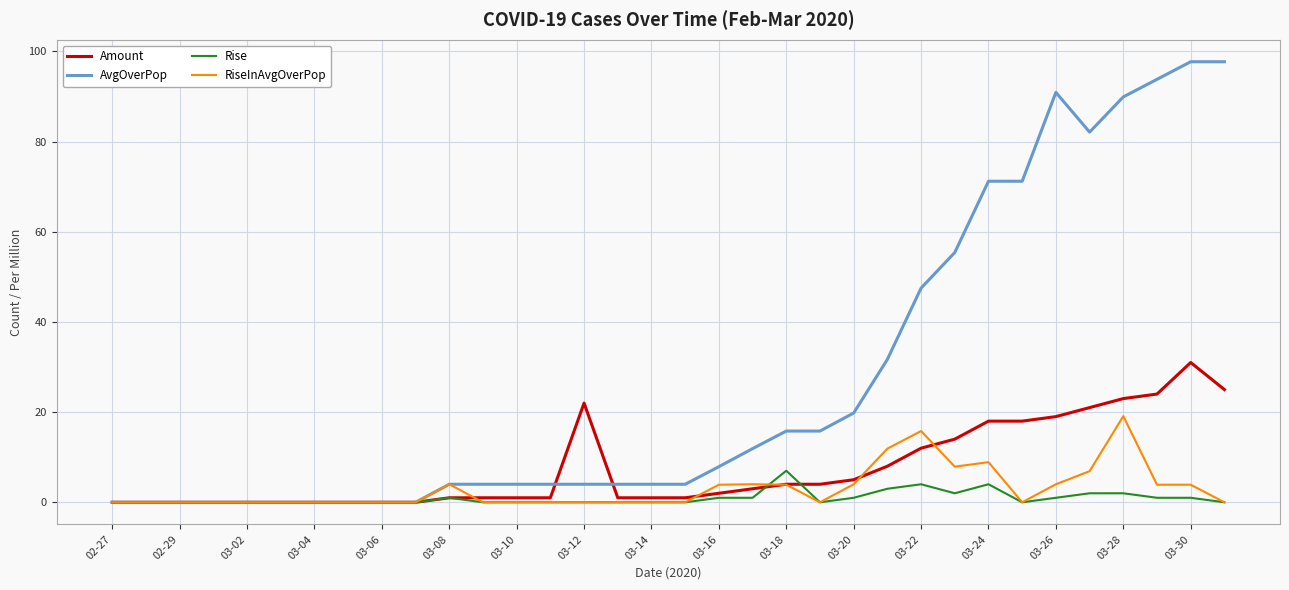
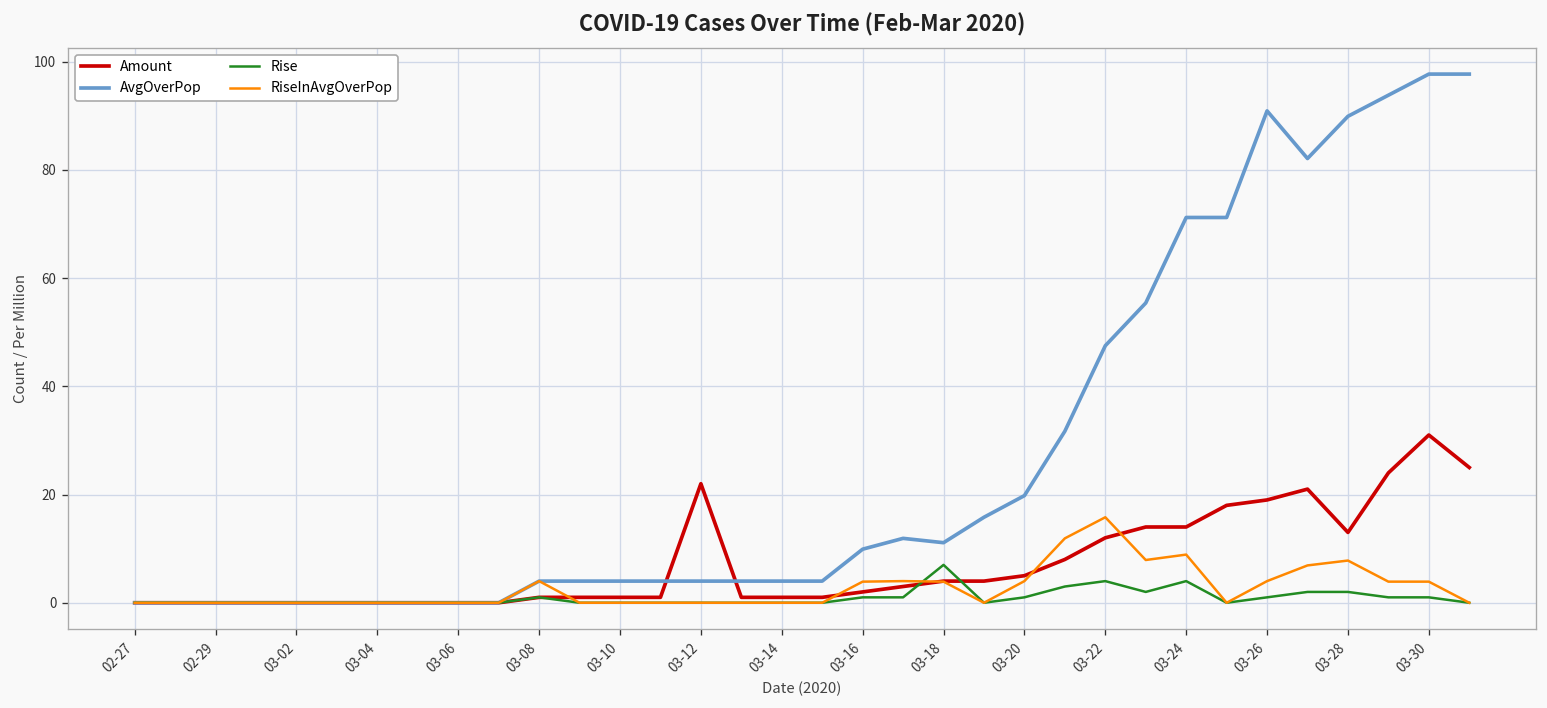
AvgOverPop, 03-16: 8 -> 10
AvgOverPop, 03-18: 16 -> 11
Amount, 03-24: 18 -> 14
Amount, 03-28: 23 -> 13
RiseInAvgOverPop, 03-28: 19 -> 8
